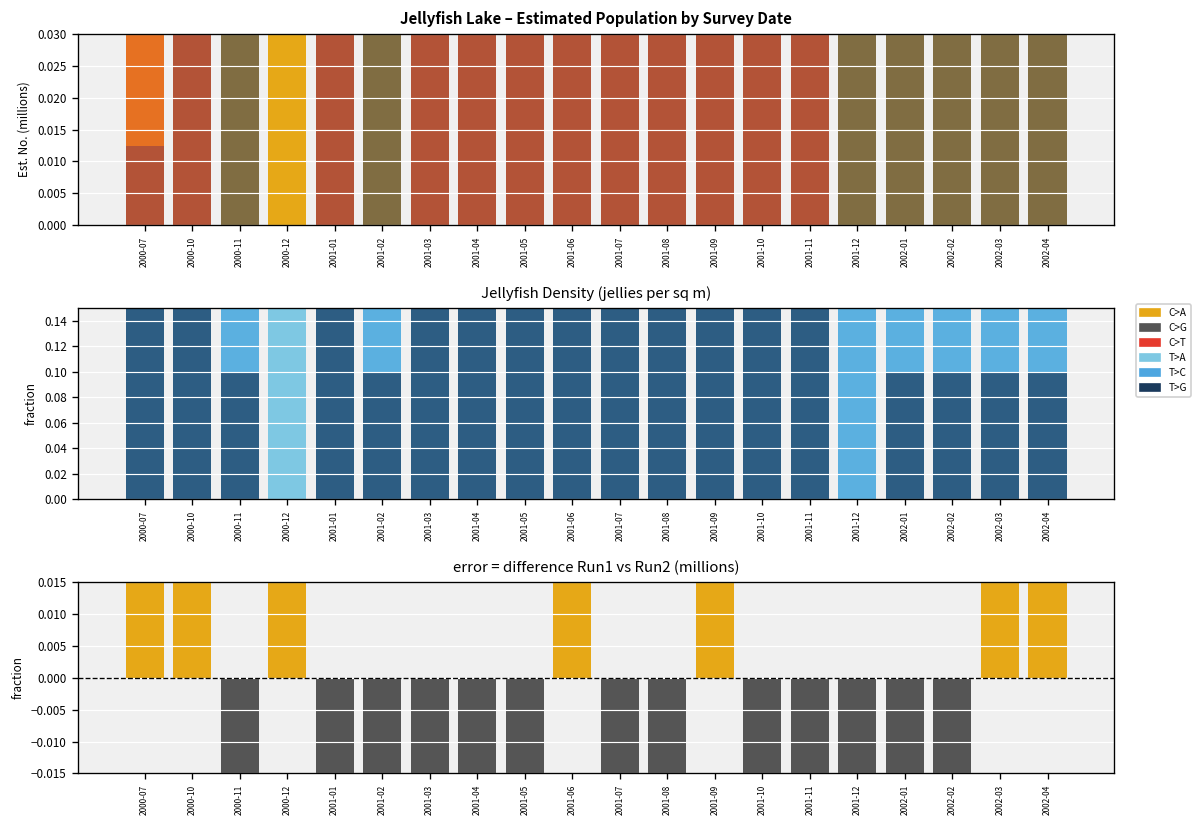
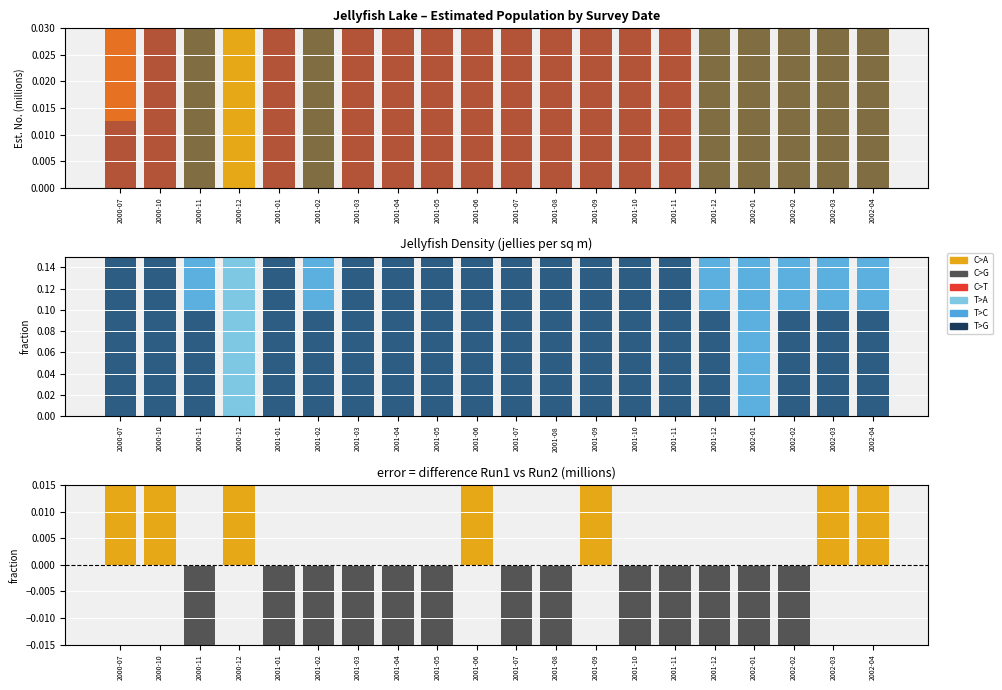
Jellyfish Density (jellies per sq m), T>G, 2001-12: 0.0 -> 0.1
Jellyfish Density (jellies per sq m), T>G, 2002-01: 0.1 -> 0.0
